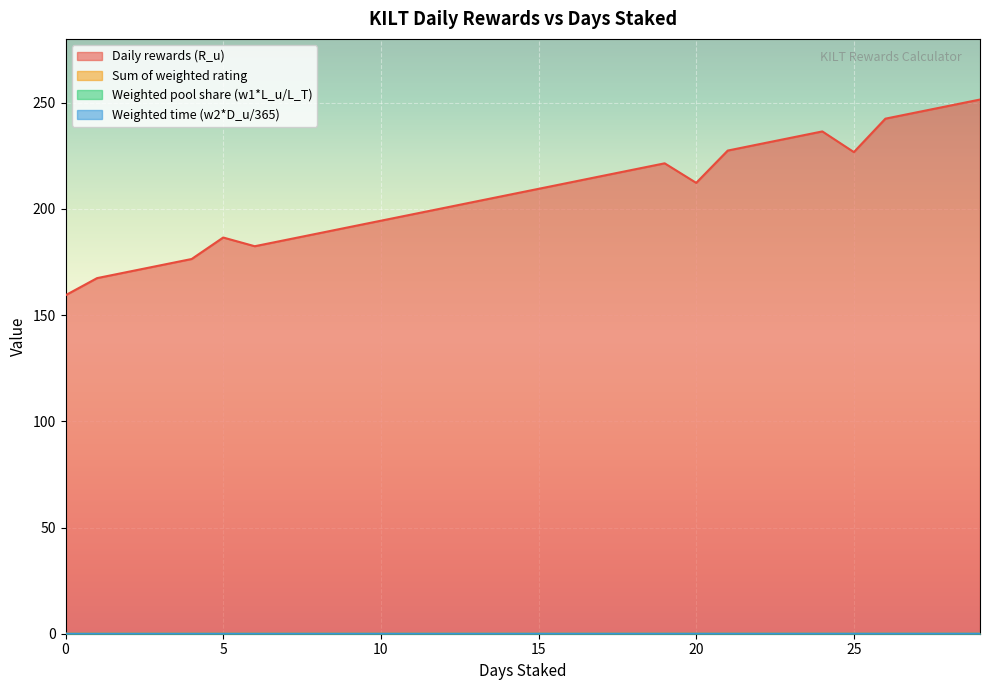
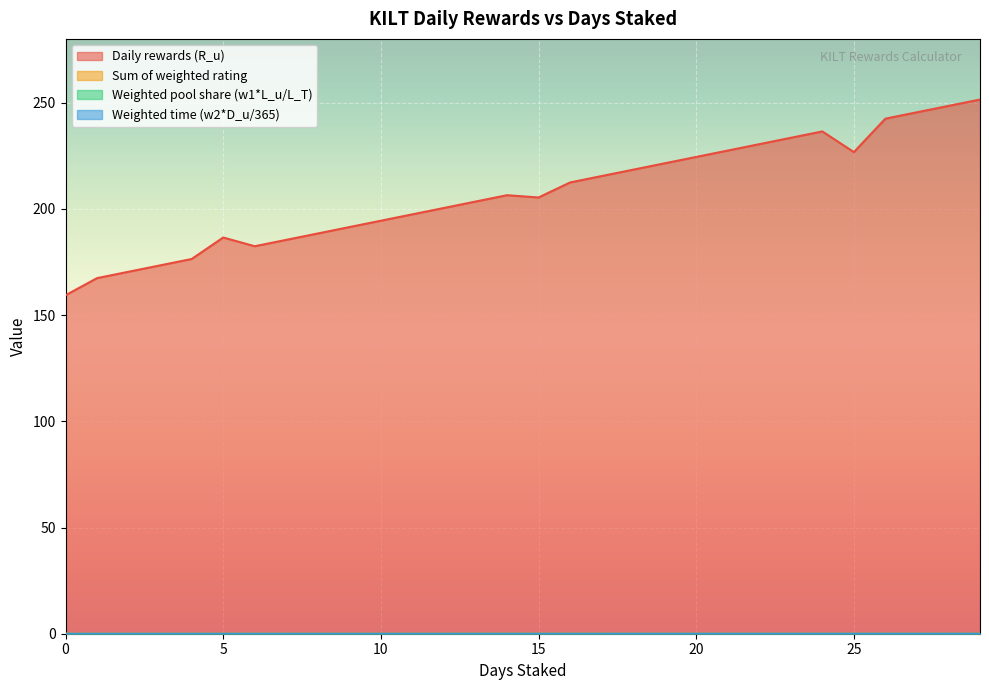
Daily rewards (R_u), 15: 209 -> 205
Daily rewards (R_u), 20: 212 -> 224
